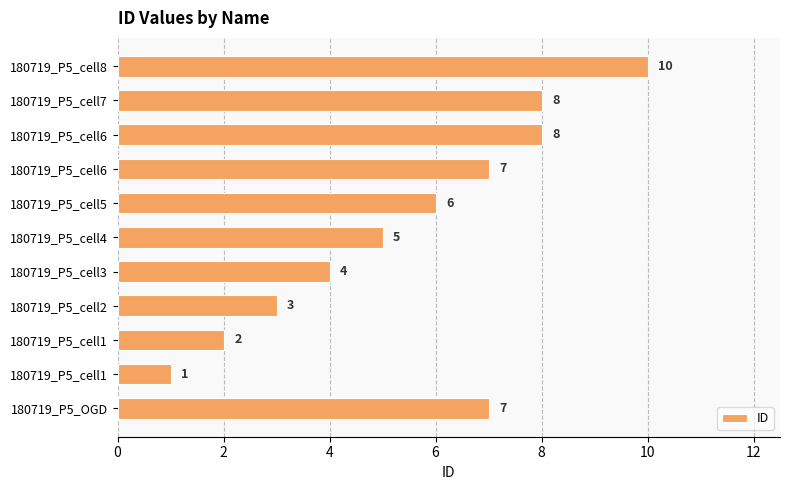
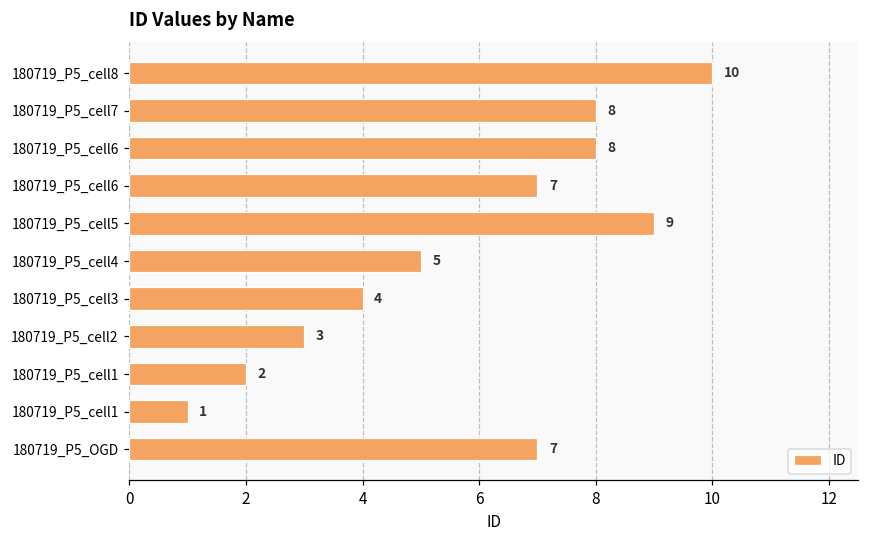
180719_P5_cell5: 6 -> 9
